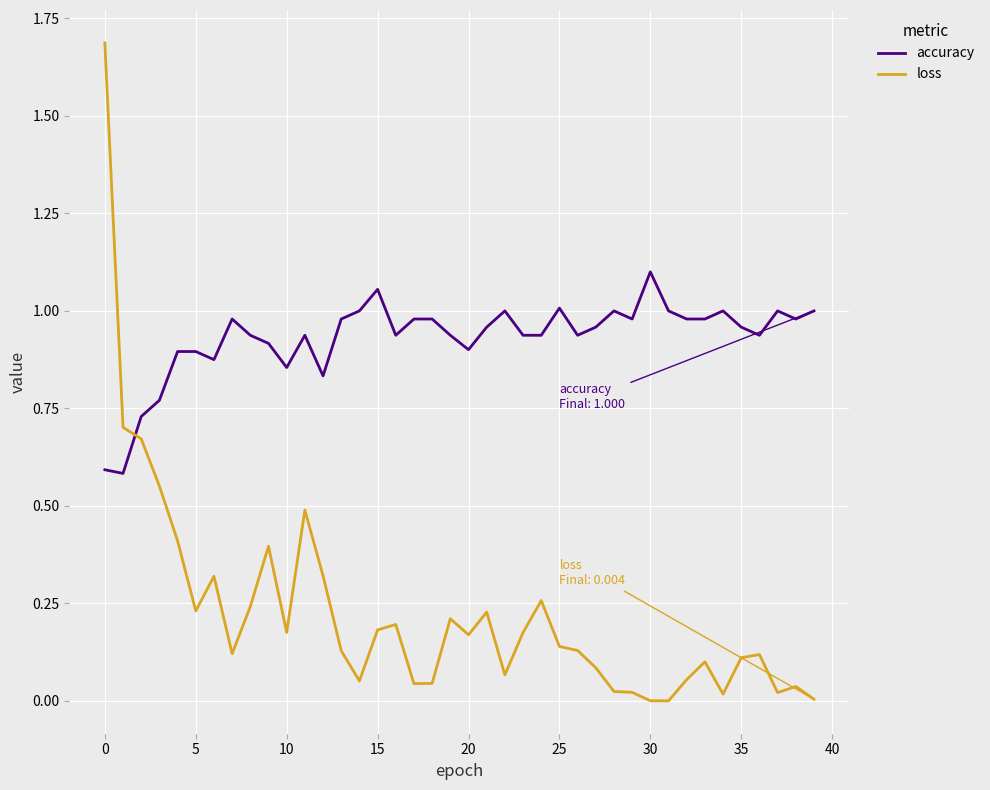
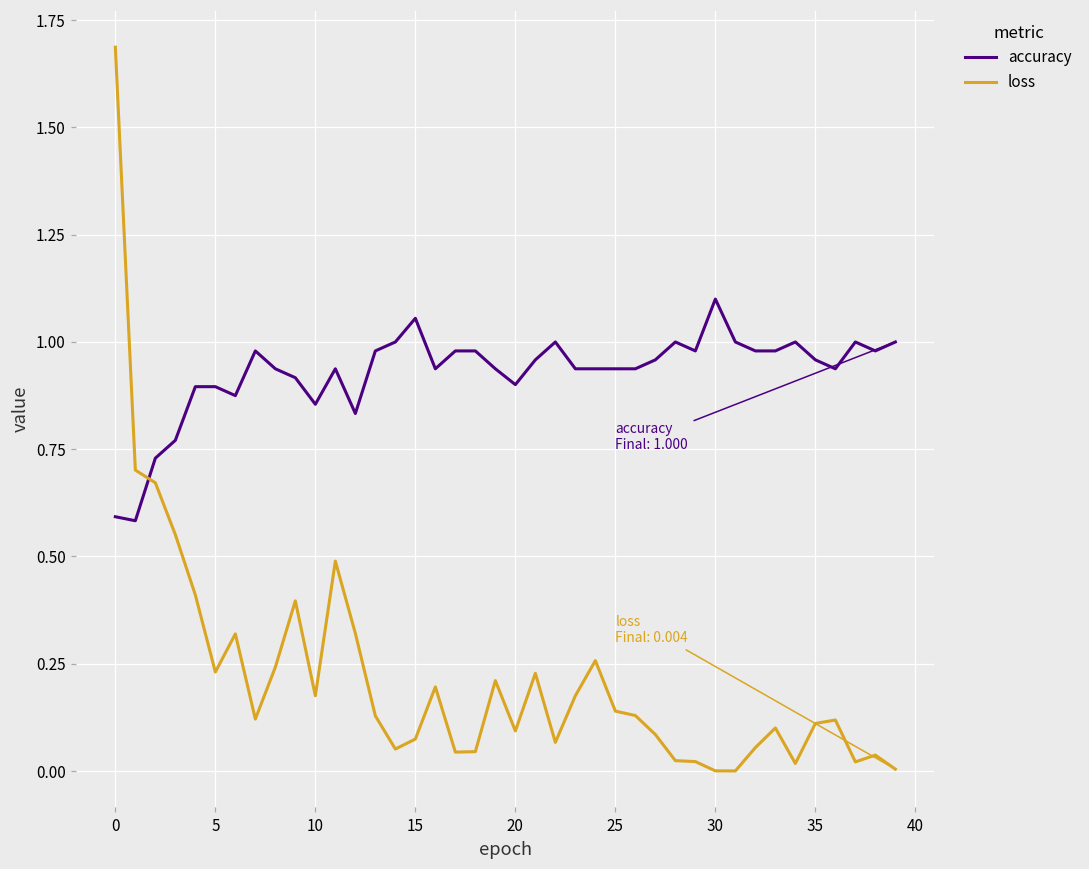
loss, 15: 0.18 -> 0.07
loss, 20: 0.17 -> 0.09
accuracy, 25: 1.01 -> 0.94
